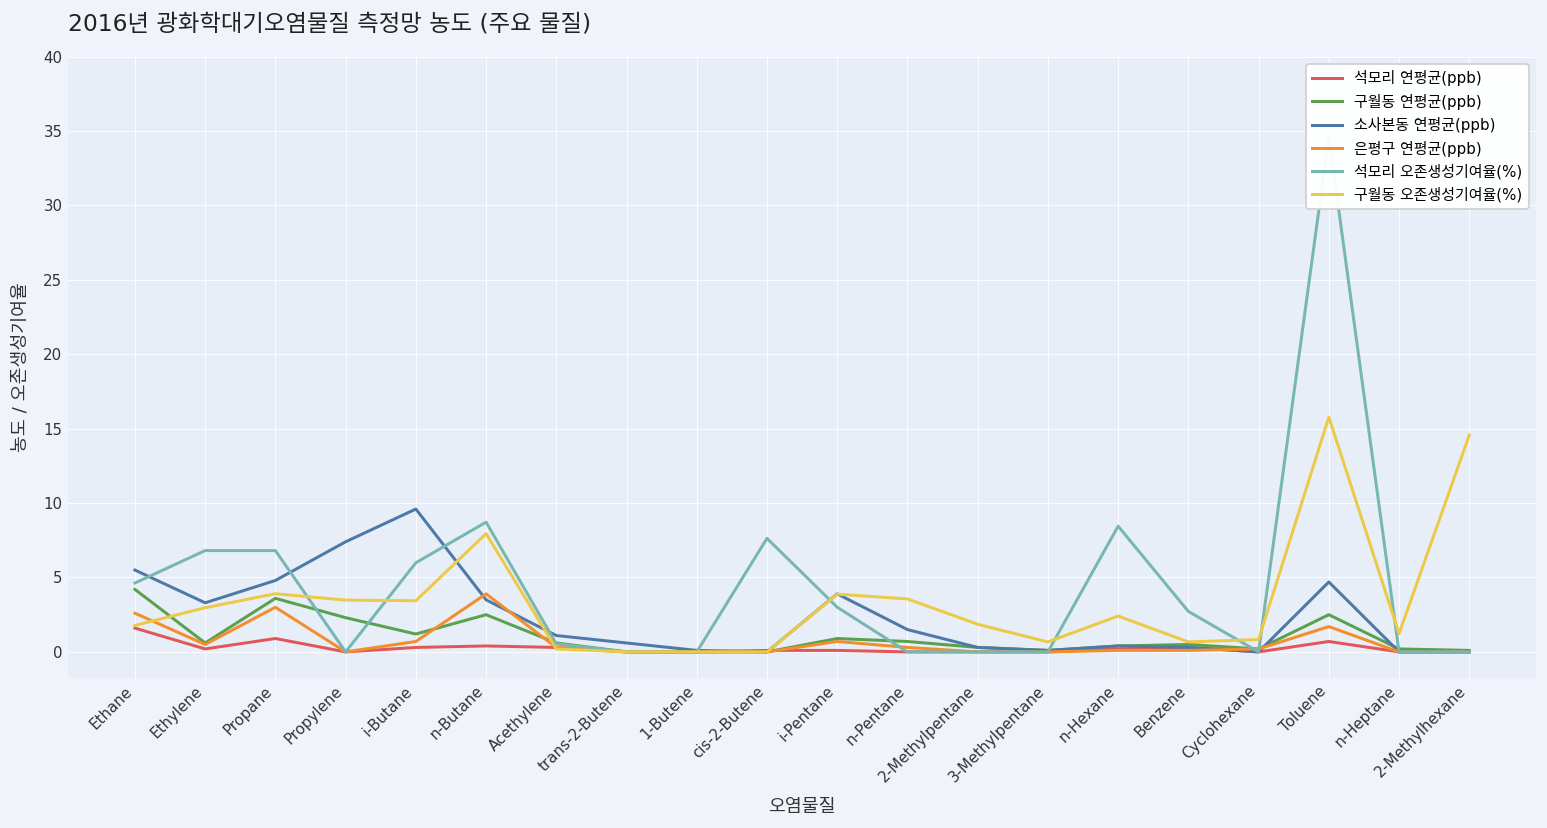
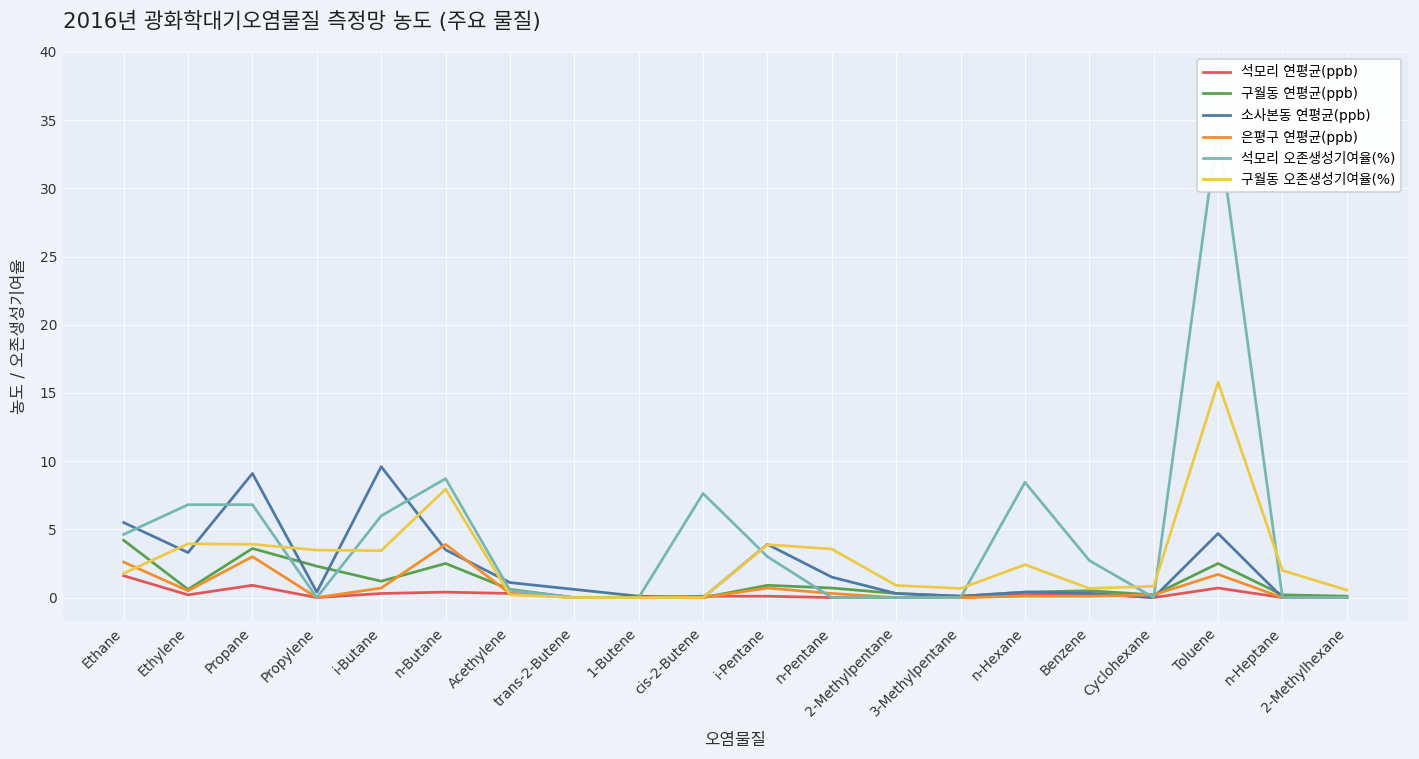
구월동 오존생성기여율(%), Ethylene: 3.0 -> 3.9
소사본동 연평균(ppb), Propane: 4.8 -> 9.1
소사본동 연평균(ppb), Propylene: 7.4 -> 0.4
구월동 오존생성기여율(%), 2-Methylpentane: 1.9 -> 0.9
구월동 오존생성기여율(%), n-Heptane: 1.2 -> 2.0
구월동 오존생성기여율(%), 2-Methylhexane: 14.6 -> 0.6
